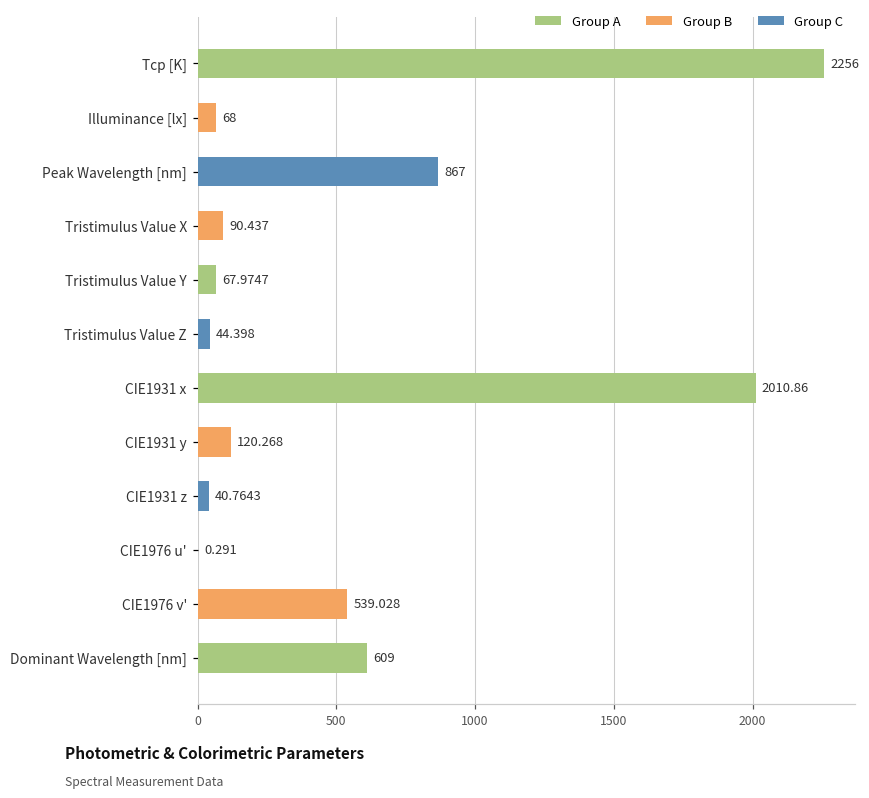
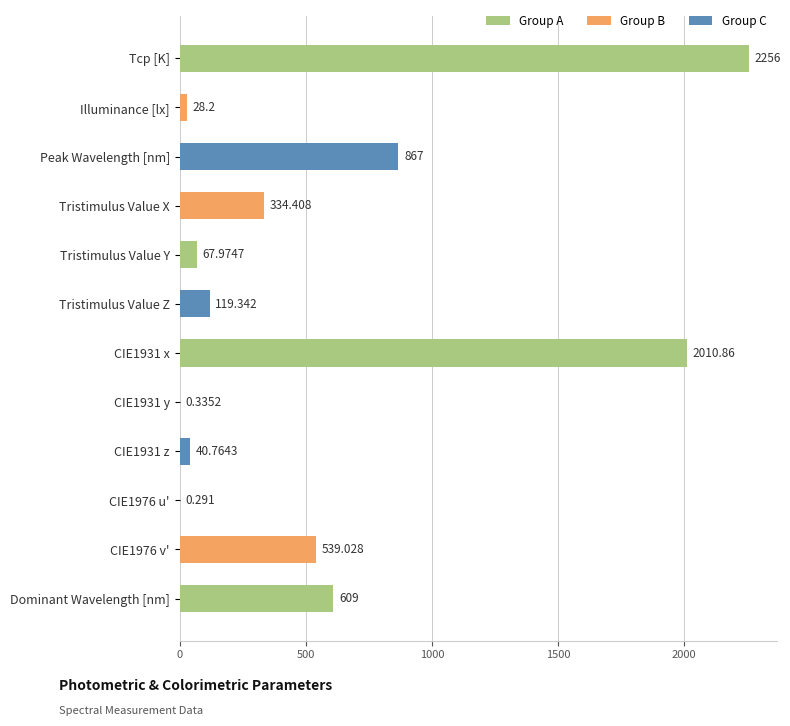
Illuminance [lx]: 68 -> 28.2
Tristimulus Value X: 90.437 -> 334.408
Tristimulus Value Z: 44.398 -> 119.342
CIE1931 y: 120.268 -> 0.3352
